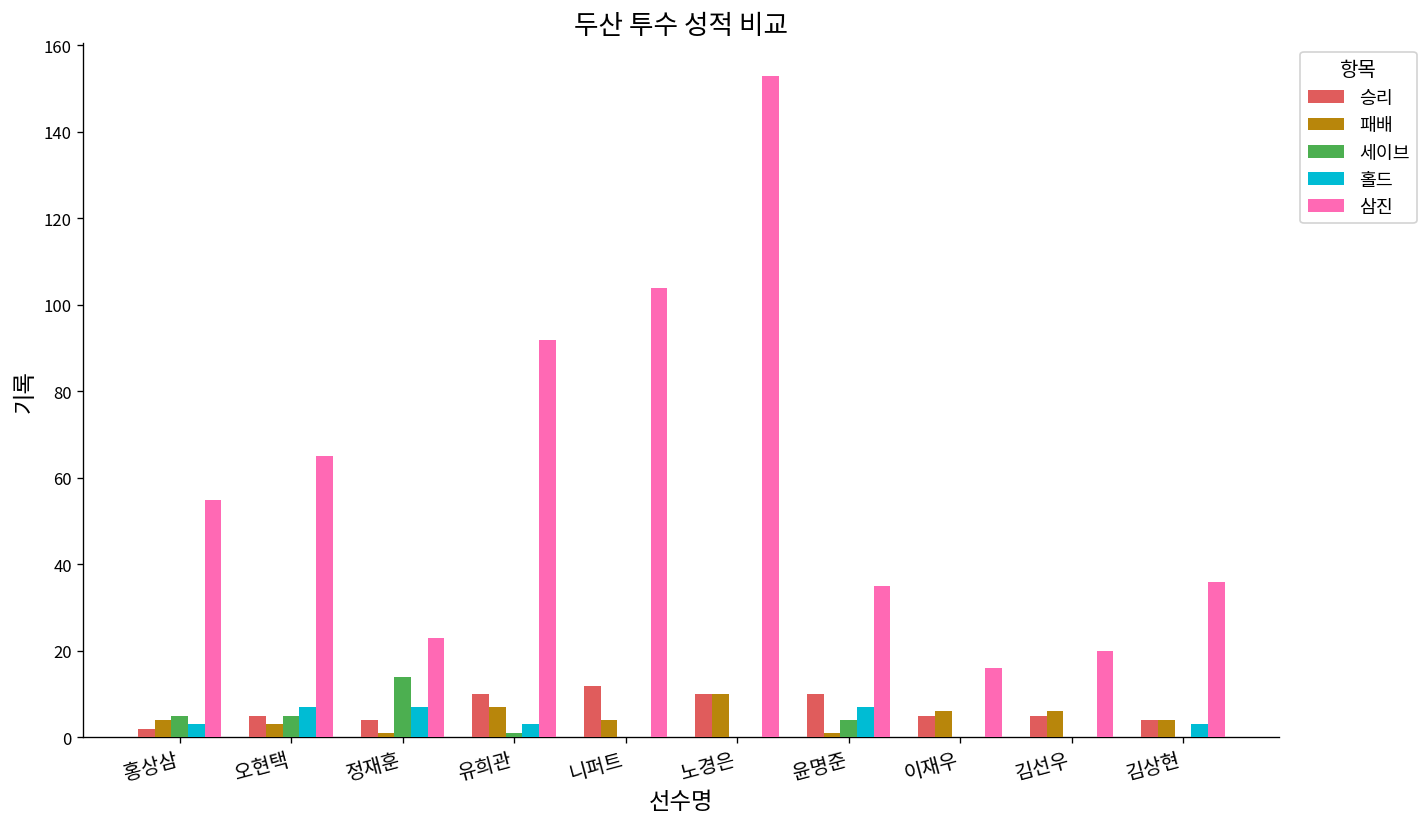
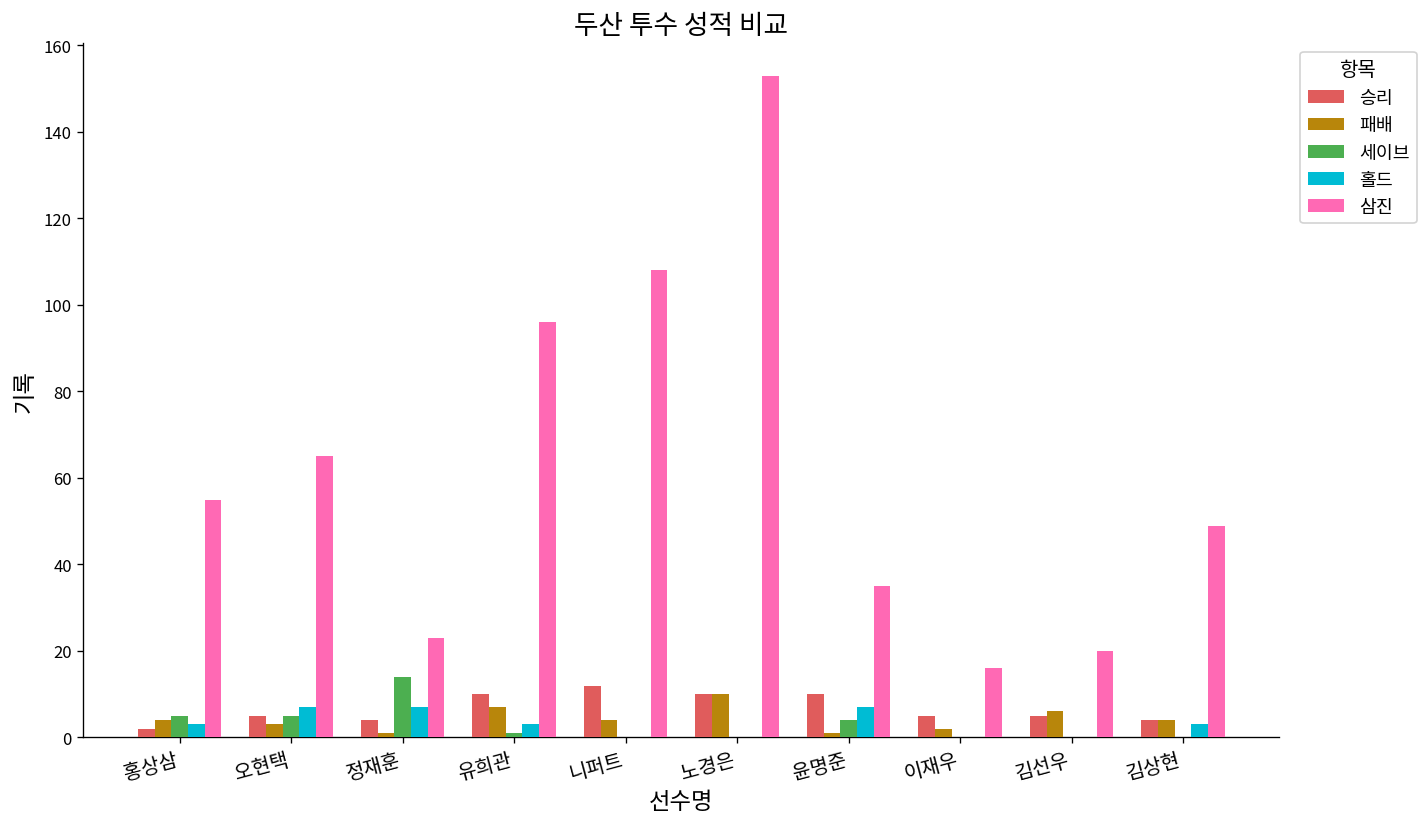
삼진, 유희관: 92 -> 96
삼진, 니퍼트: 104 -> 108
패배, 이재우: 6 -> 2
삼진, 김상현: 36 -> 49
